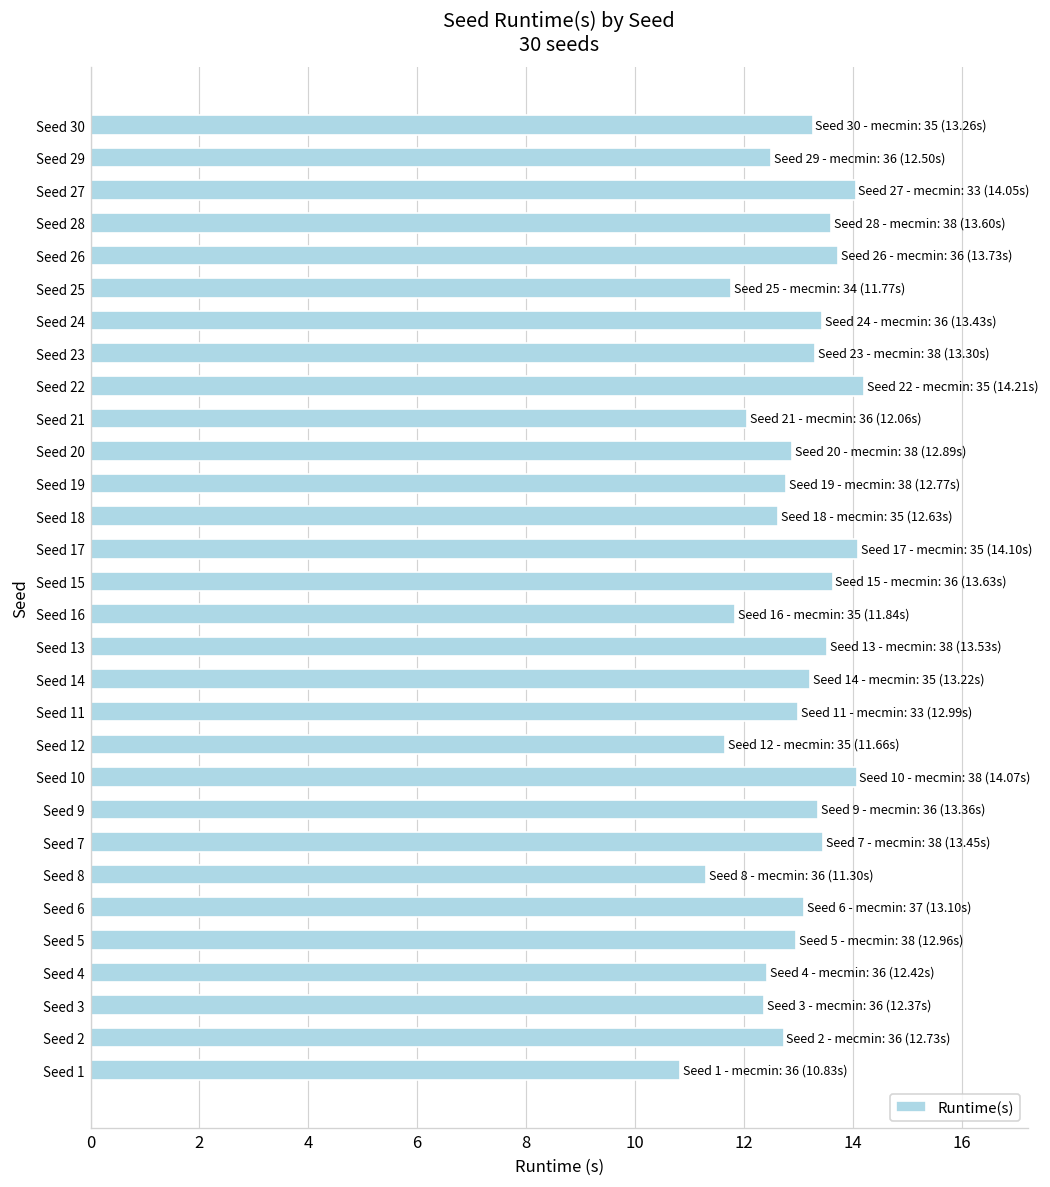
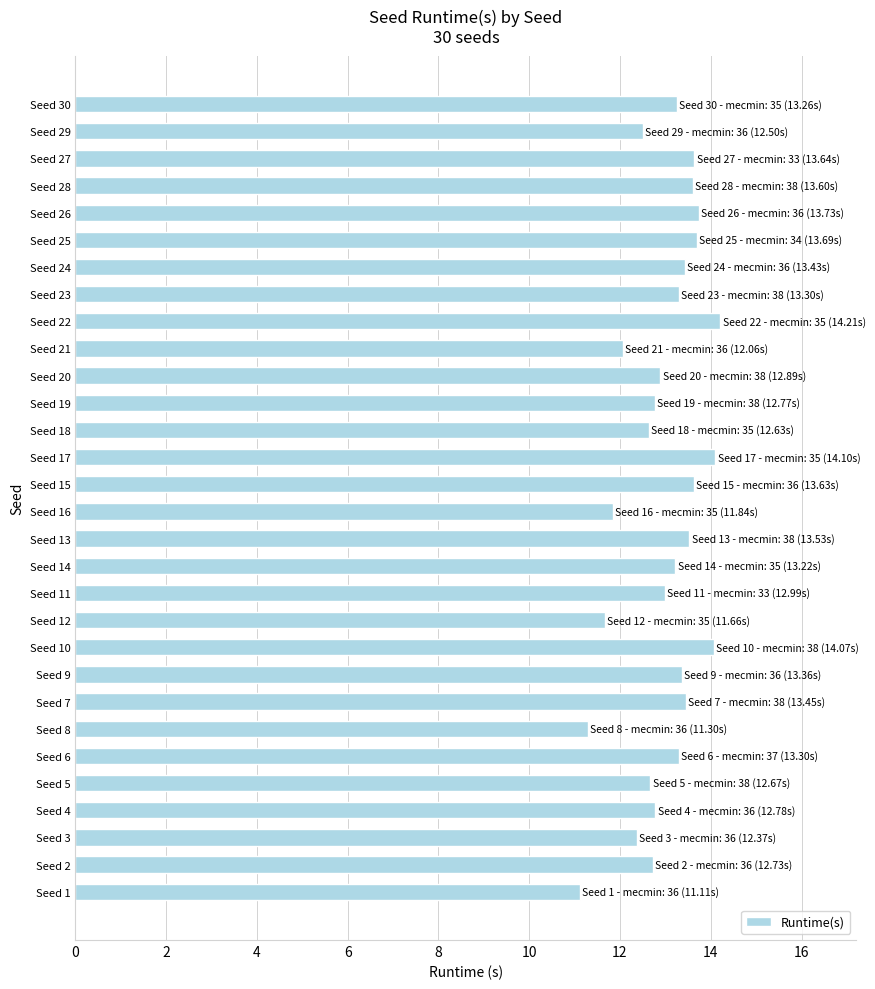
Seed 27: (14.05s) -> (13.64s)
Seed 25: (11.77s) -> (13.69s)
Seed 6: (13.10s) -> (13.30s)
Seed 5: (12.96s) -> (12.67s)
Seed 4: (12.42s) -> (12.78s)
Seed 1: (10.83s) -> (11.11s)
